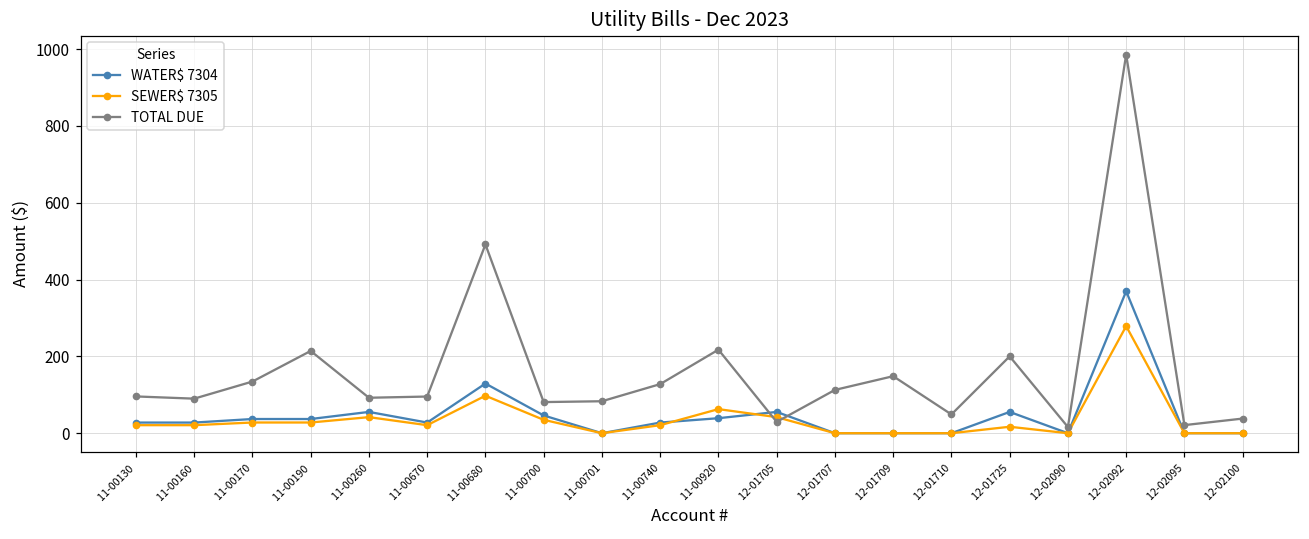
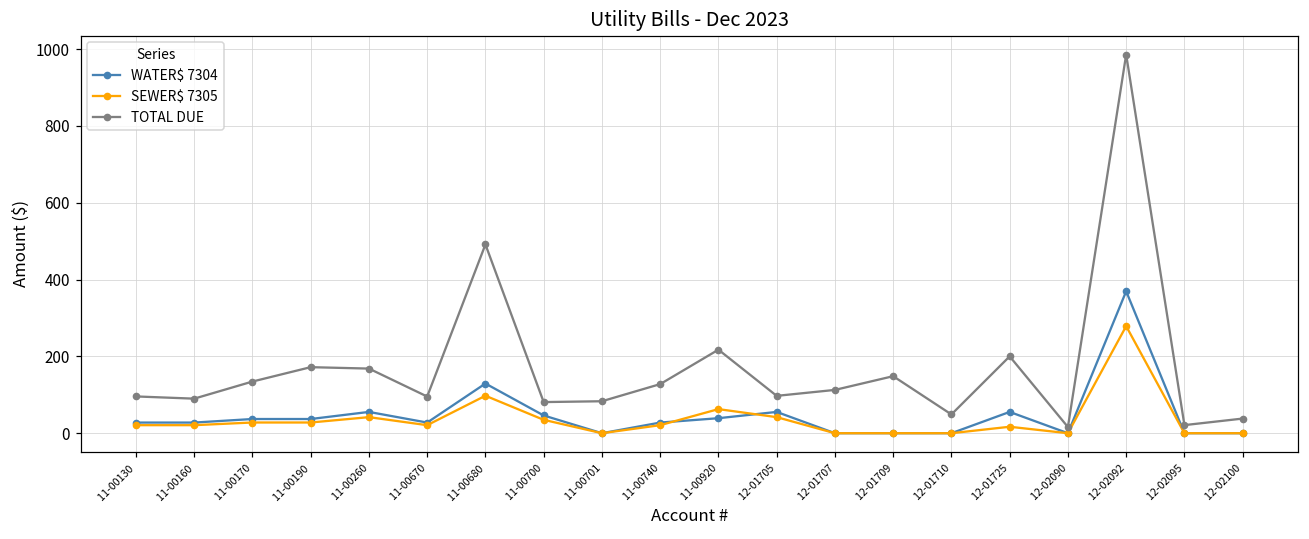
TOTAL DUE, 11-00190: 210 -> 170
TOTAL DUE, 11-00260: 90 -> 170
TOTAL DUE, 12-01705: 30 -> 100
